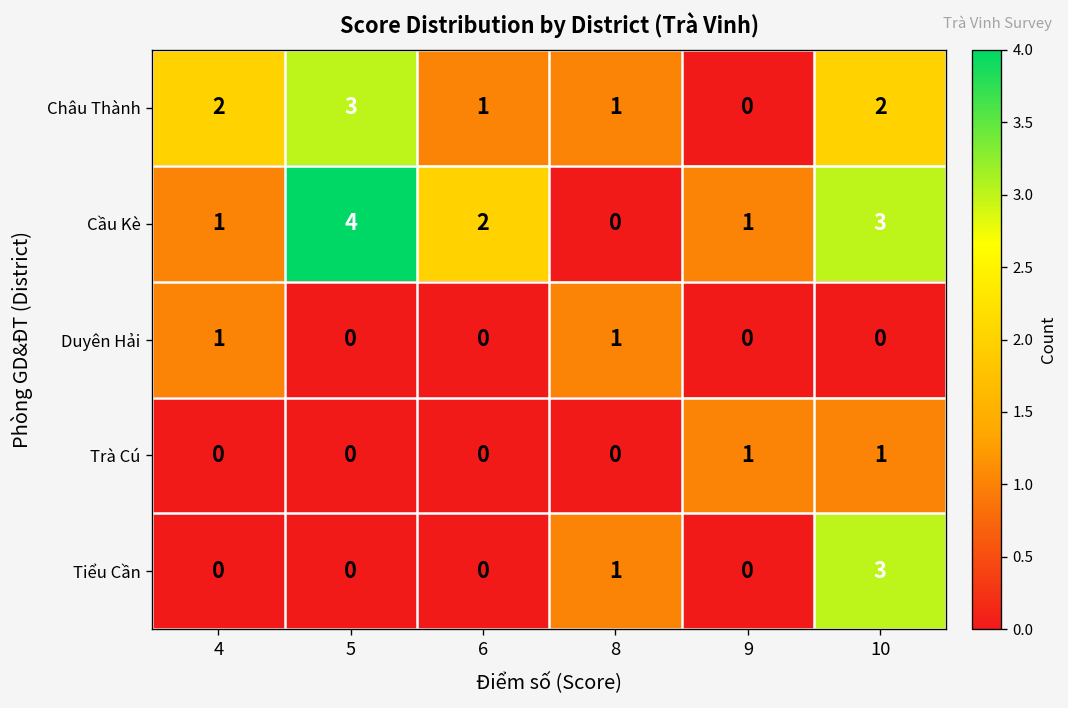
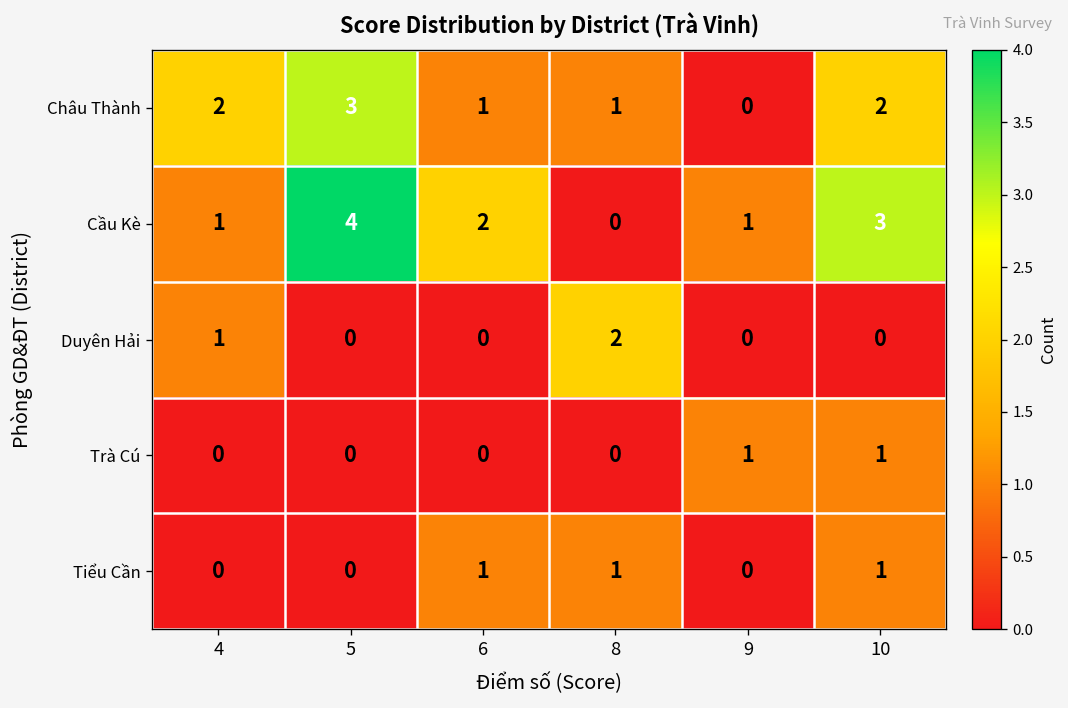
Duyên Hải, 8: 1 -> 2
Tiểu Cần, 6: 0 -> 1
Tiểu Cần, 10: 3 -> 1
